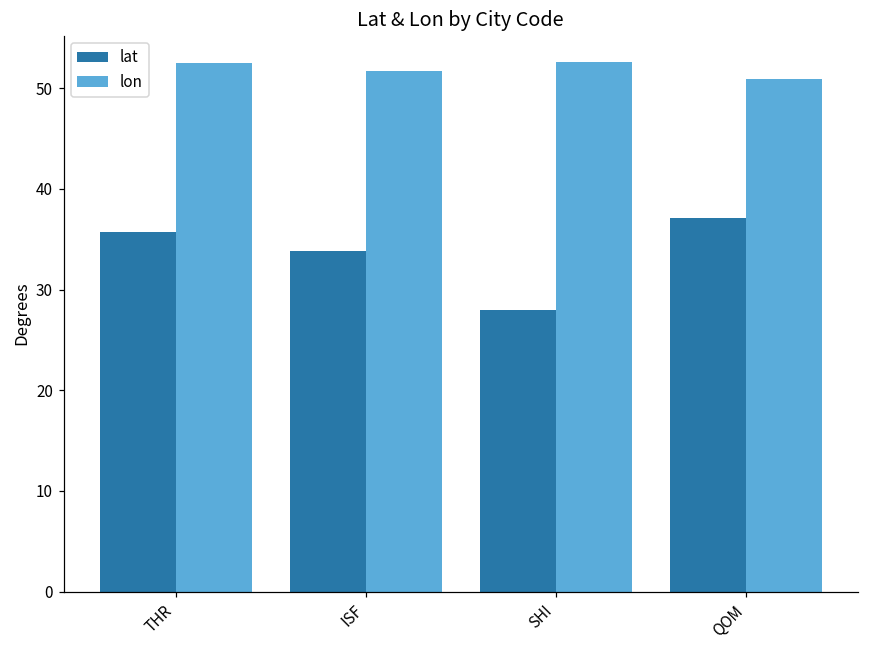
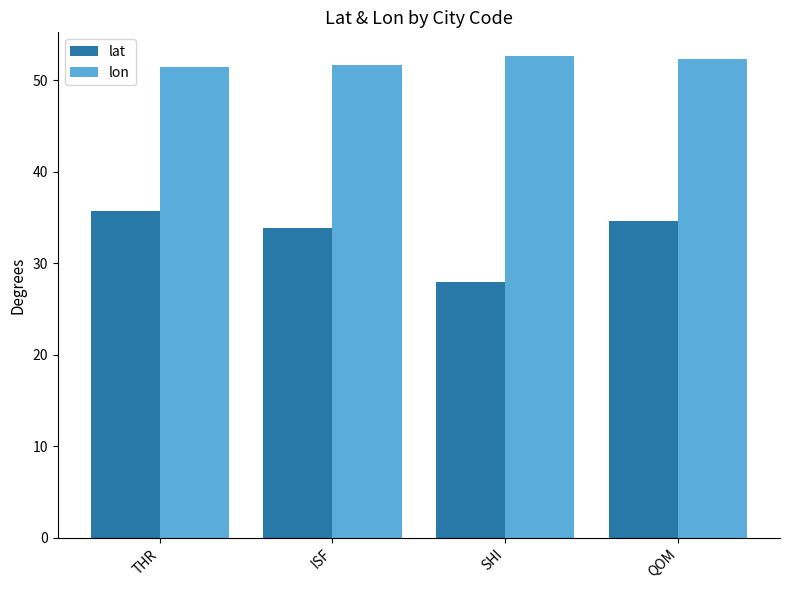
lon, THR: 52 -> 51
lat, QOM: 37 -> 35
lon, QOM: 51 -> 52
